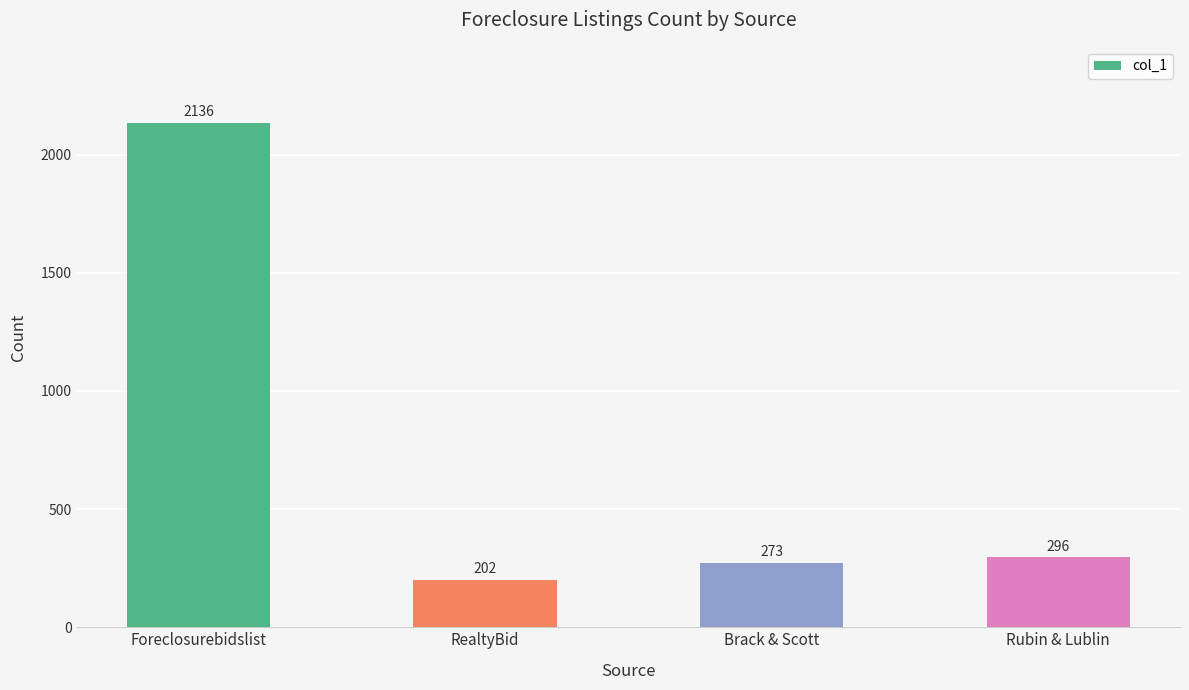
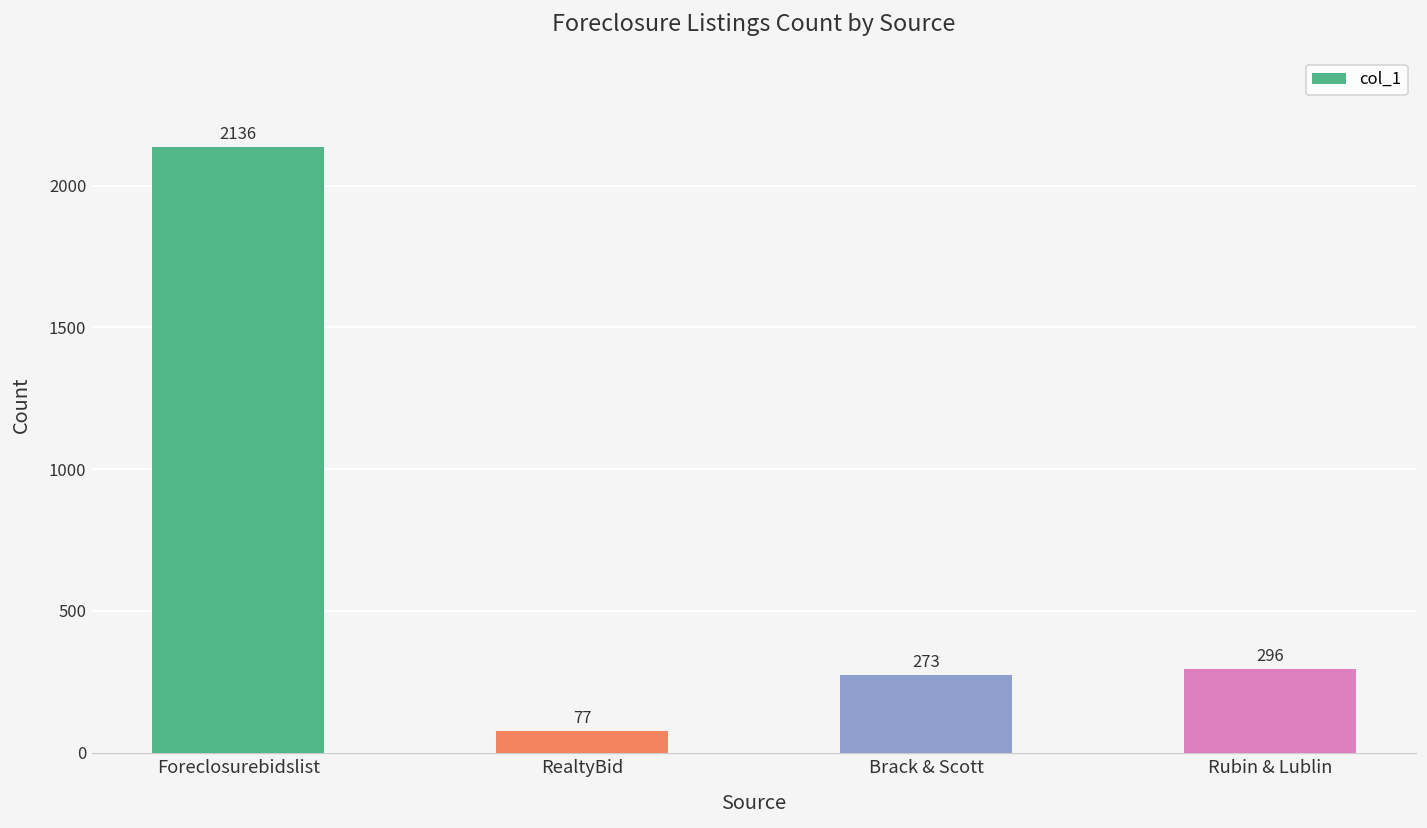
RealtyBid: 202 -> 77
